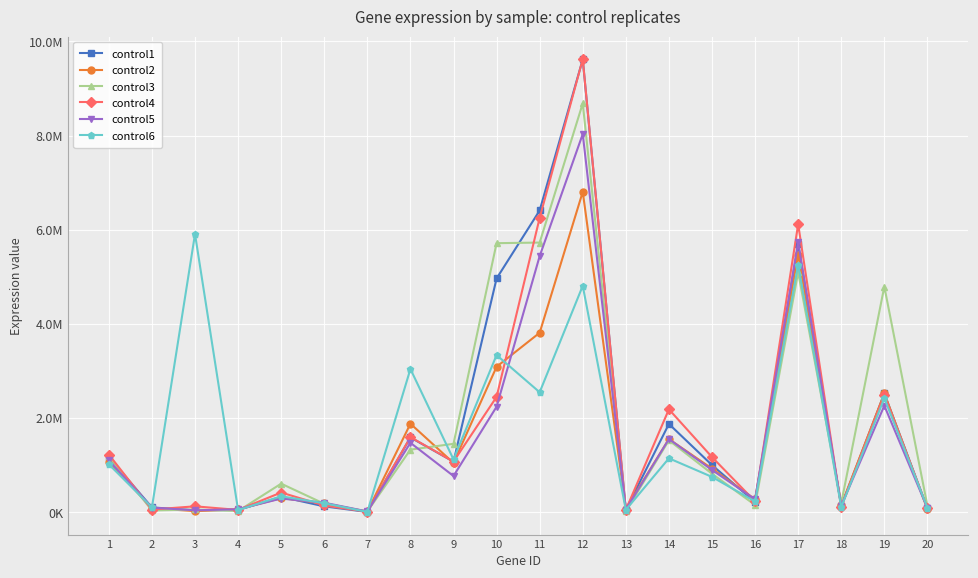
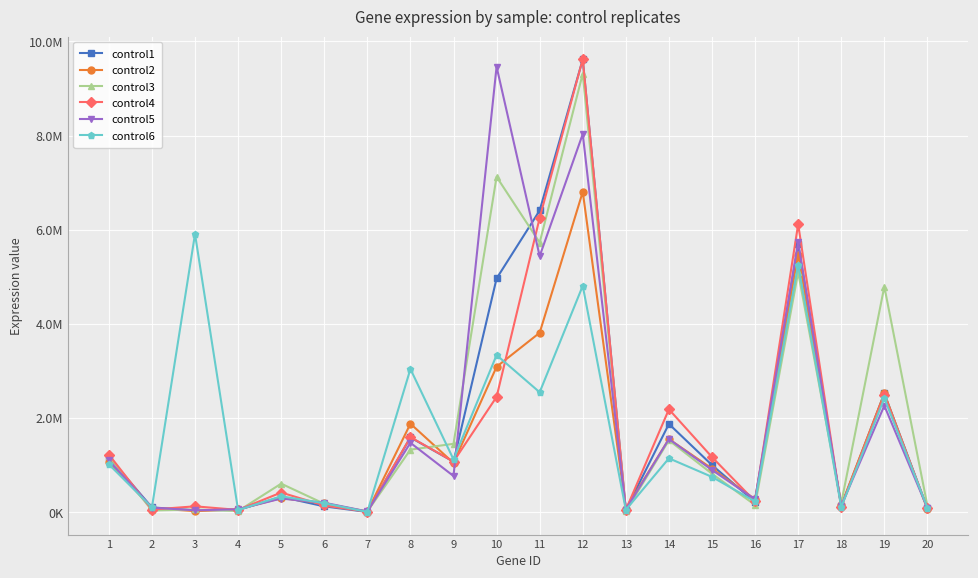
control3, 10: 5700000 -> 7100000
control5, 10: 2200000 -> 9500000
control3, 12: 8700000 -> 9300000
